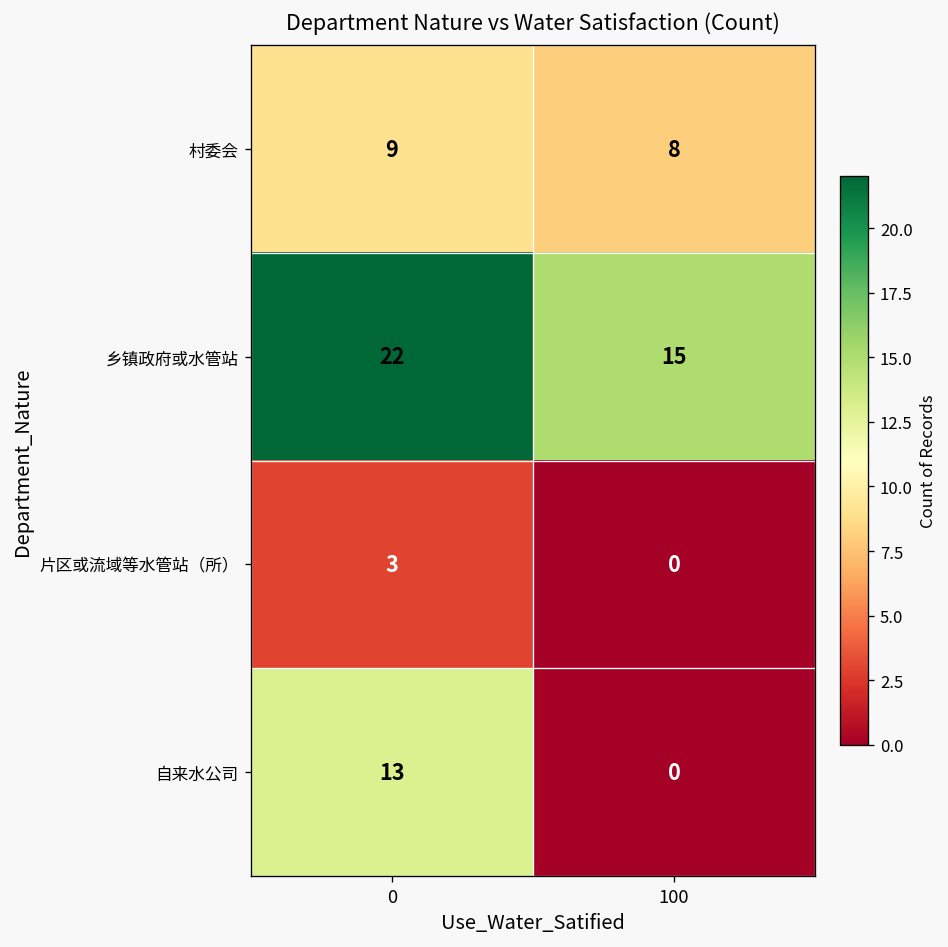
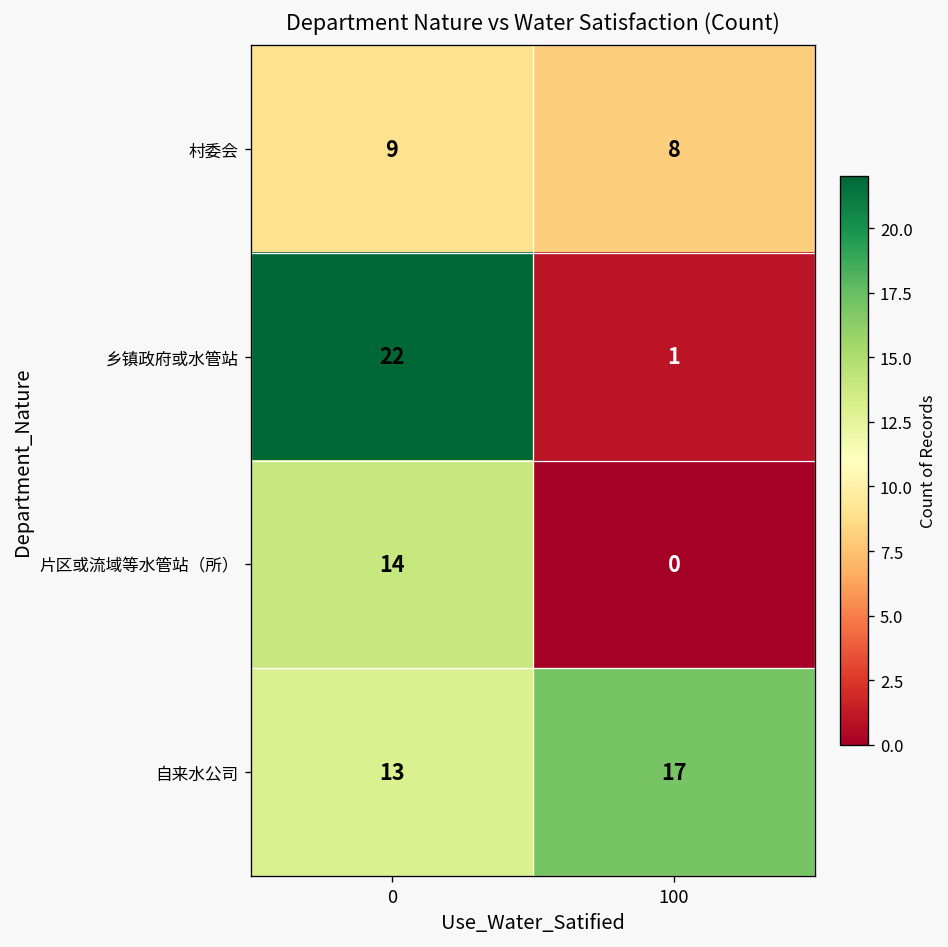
乡镇政府或水管站, 100: 15 -> 1
片区或流域等水管站（所）, 0: 3 -> 14
自来水公司, 100: 0 -> 17
